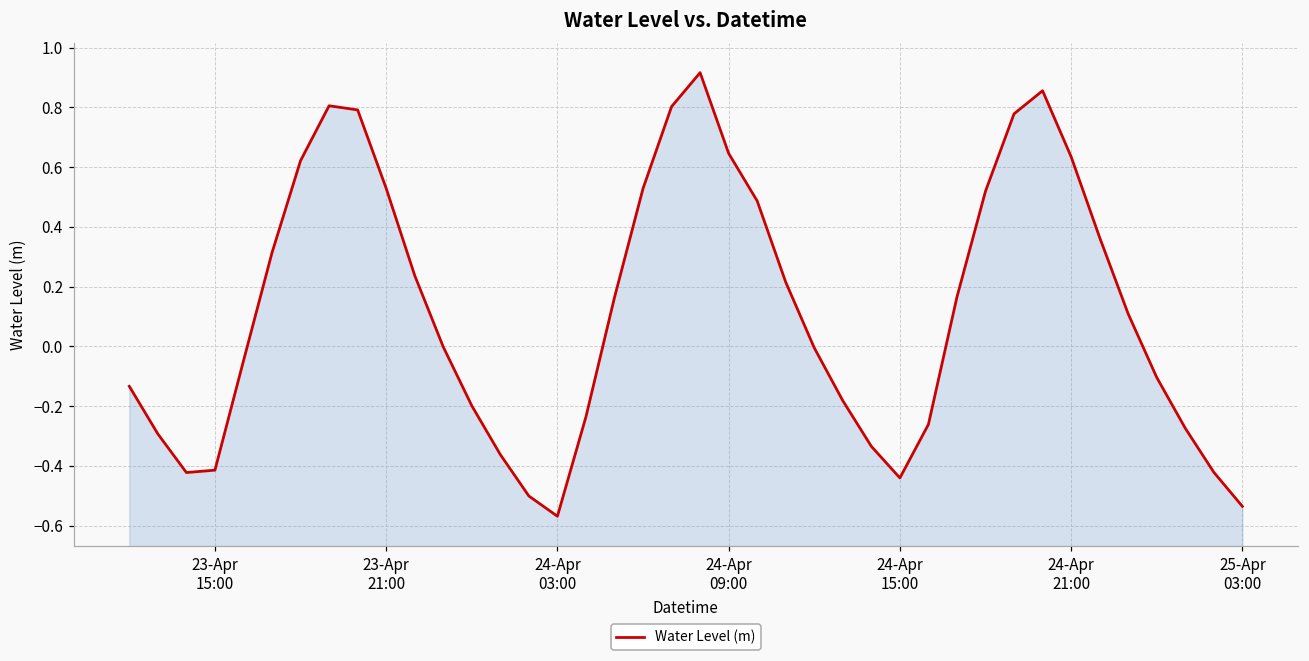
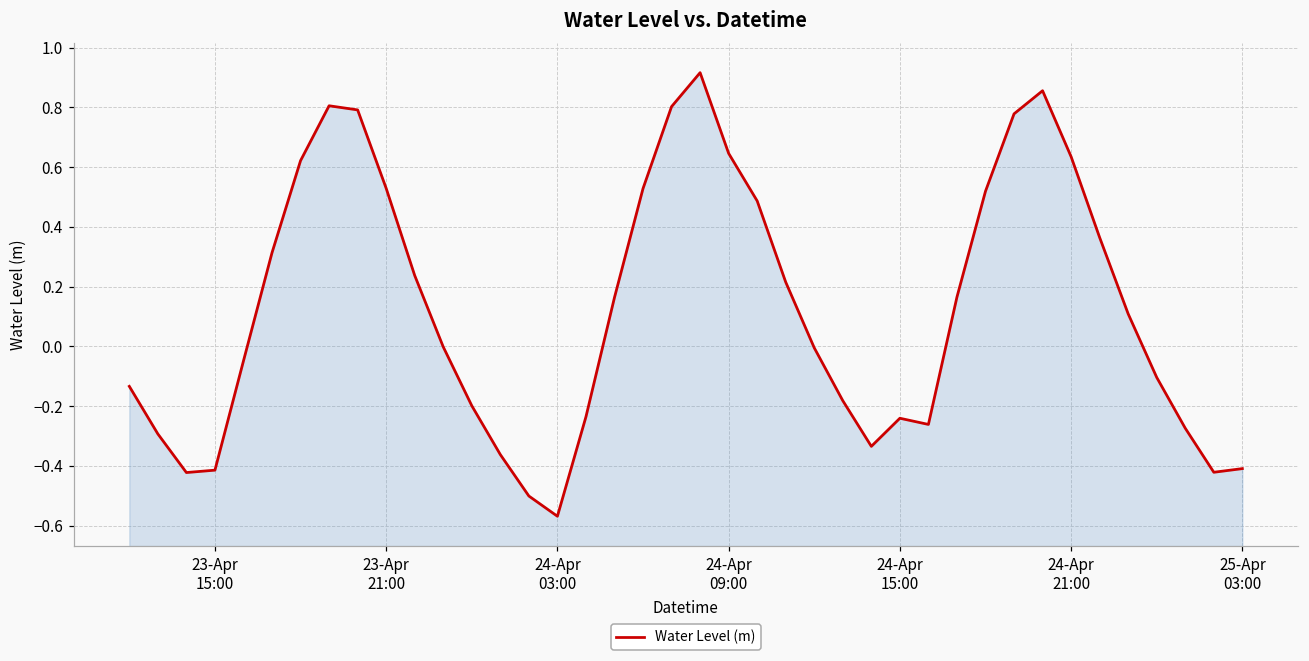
24-Apr 15:00: -0.44 -> -0.24
25-Apr 03:00: -0.54 -> -0.41
